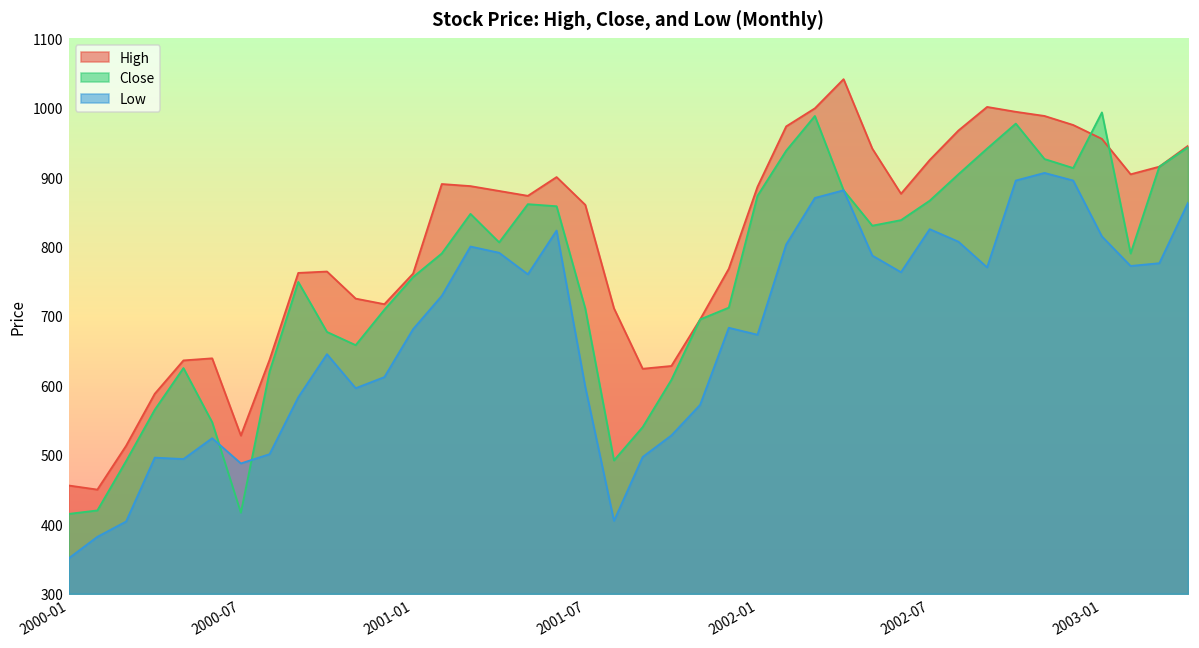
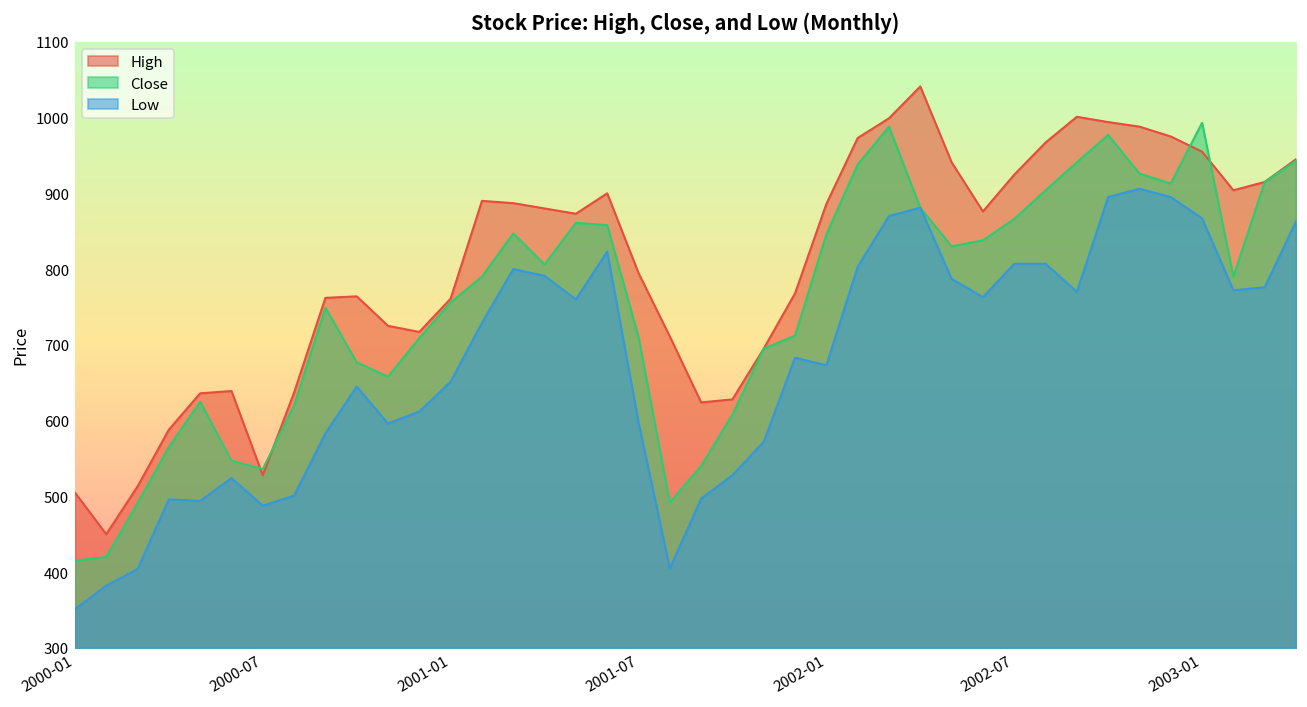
High, 2000-01: 460 -> 510
Close, 2000-07: 420 -> 540
Low, 2001-01: 680 -> 650
High, 2001-07: 860 -> 790
Close, 2002-01: 870 -> 850
Low, 2002-07: 830 -> 810
Low, 2003-01: 810 -> 870
